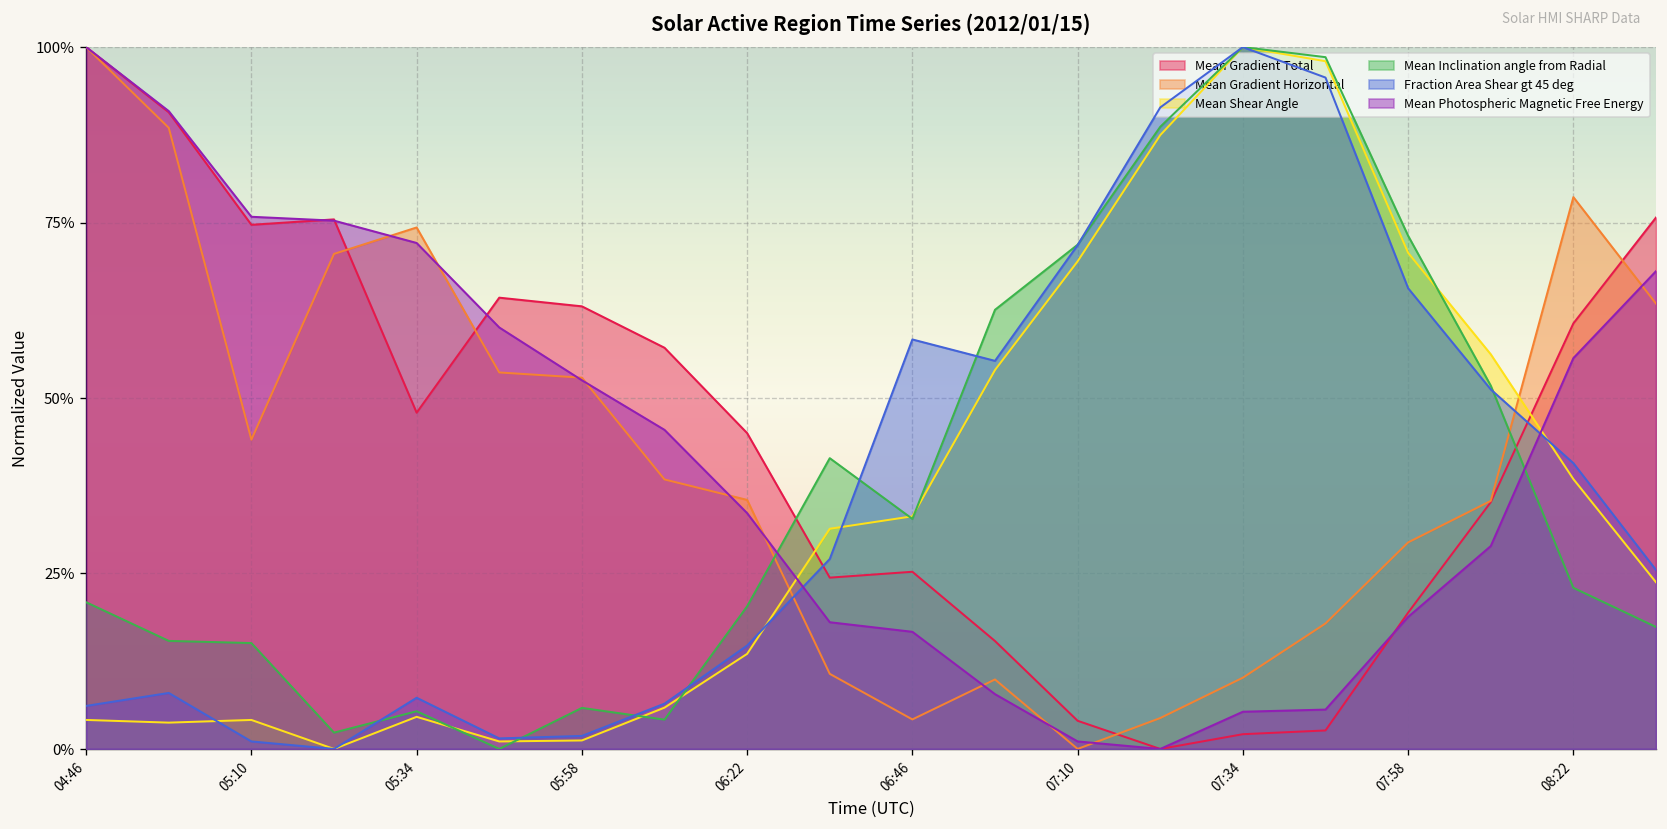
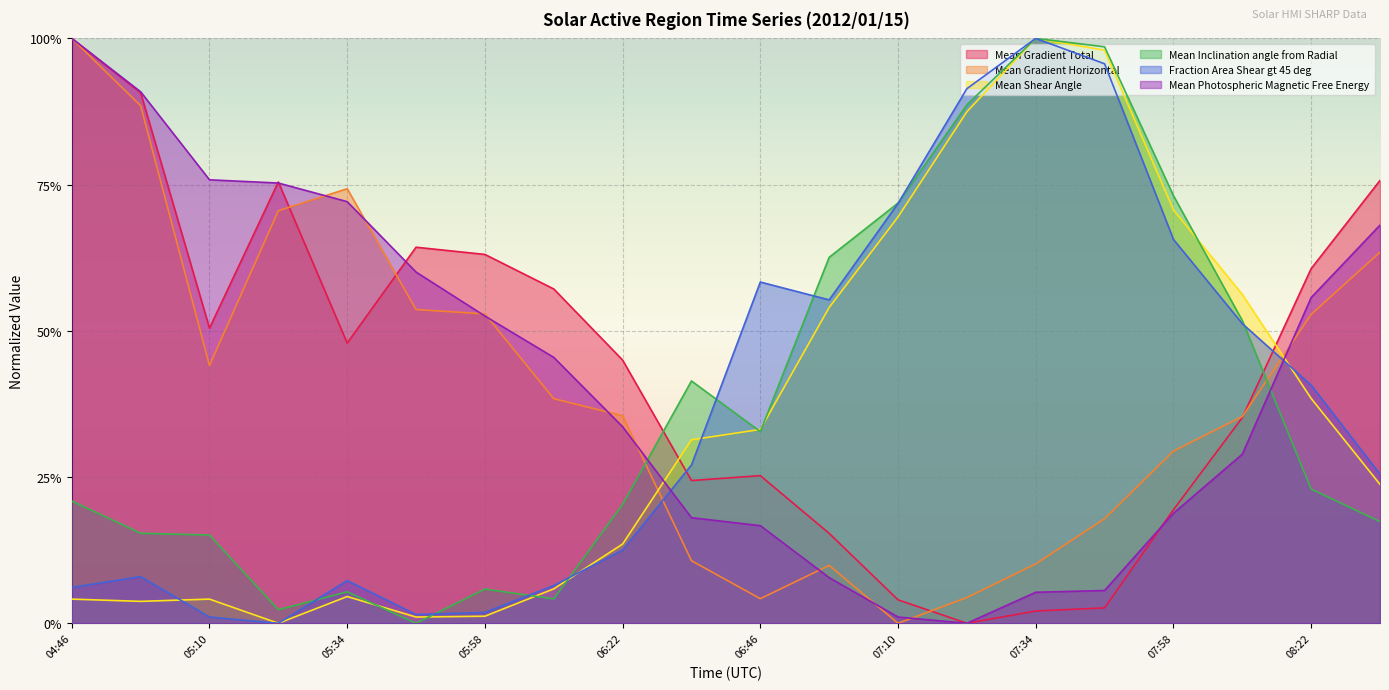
Mean Gradient Total, 05:10: 75% -> 50%
Fraction Area Shear gt 45 deg, 06:22: 15% -> 13%
Mean Gradient Horizontal, 08:22: 79% -> 53%
